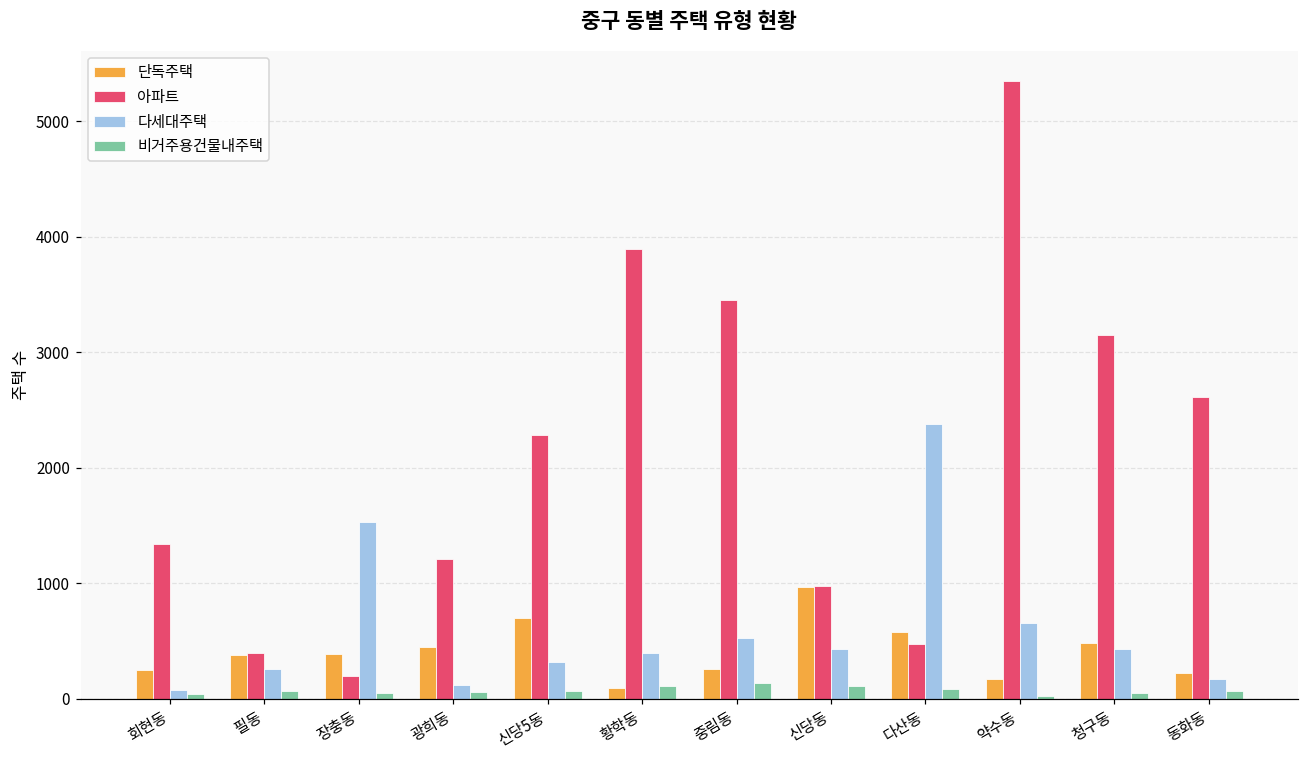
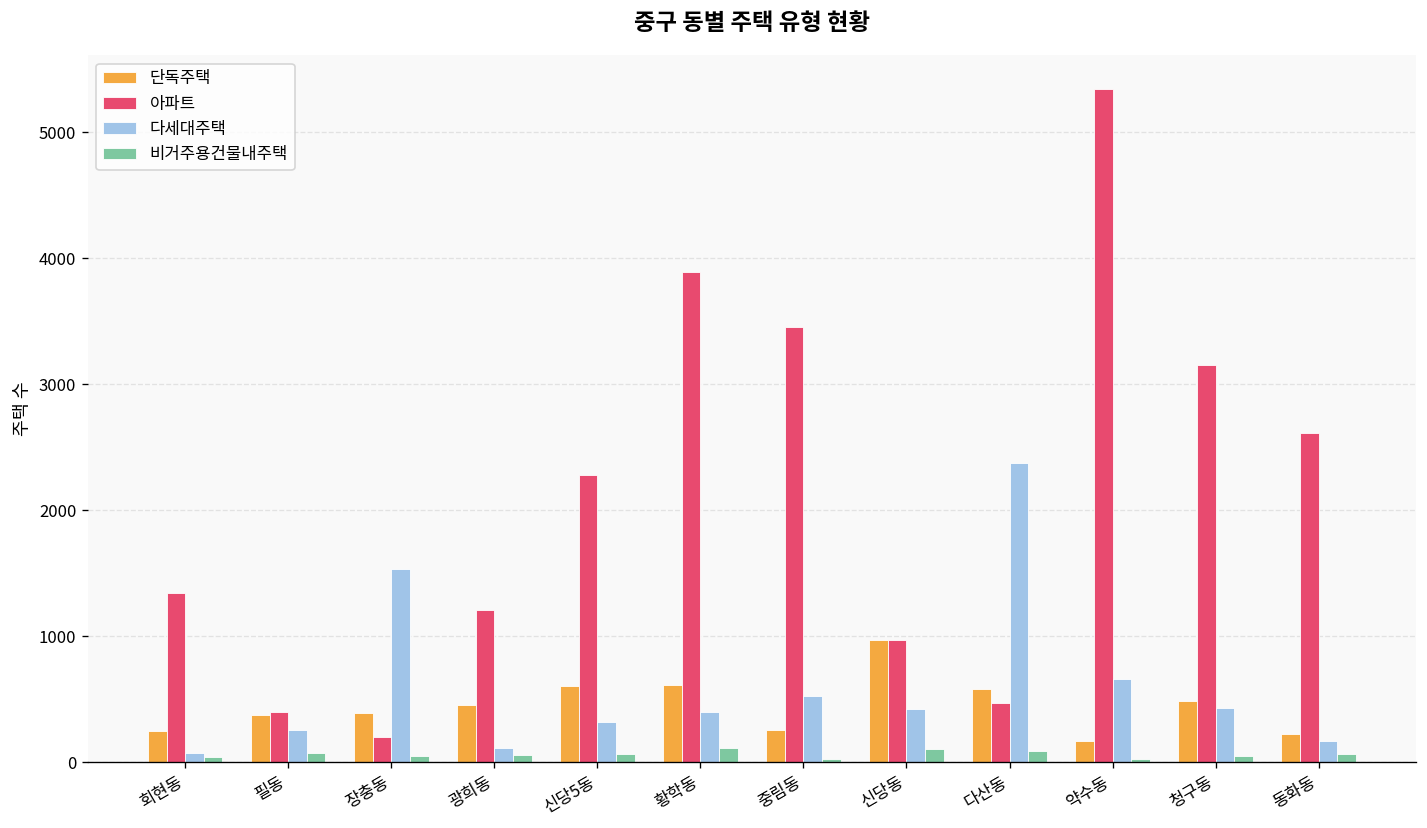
단독주택, 신당5동: 700 -> 610
단독주택, 황학동: 100 -> 610
비거주용건물내주택, 중림동: 140 -> 30
